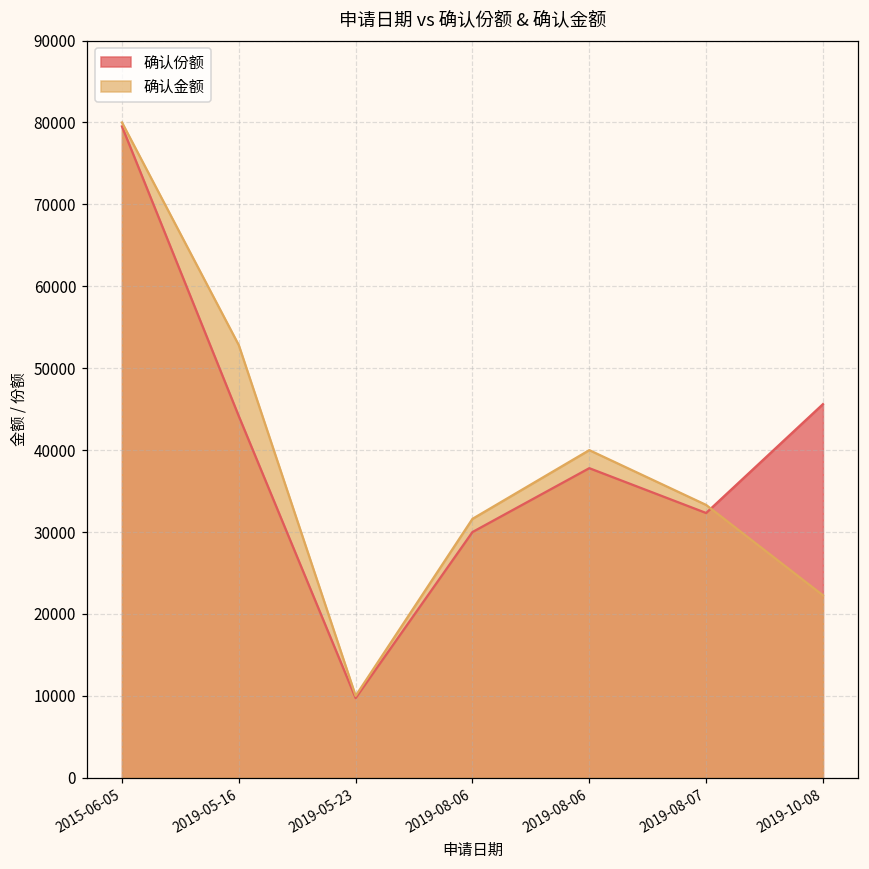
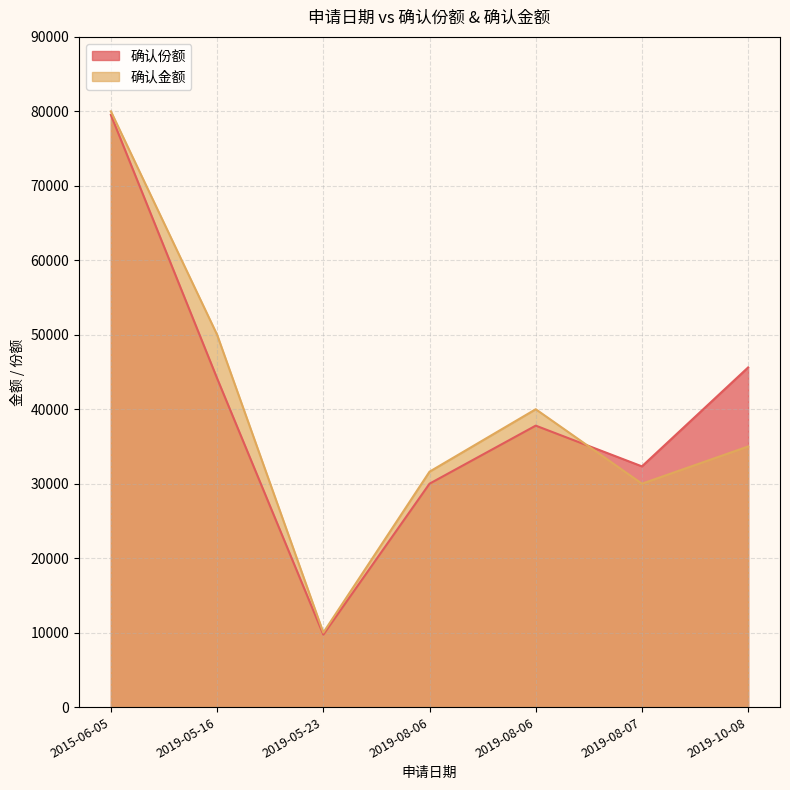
确认金额, 2019-05-16: 53000 -> 50000
确认金额, 2019-08-07: 33000 -> 30000
确认金额, 2019-10-08: 22000 -> 35000
